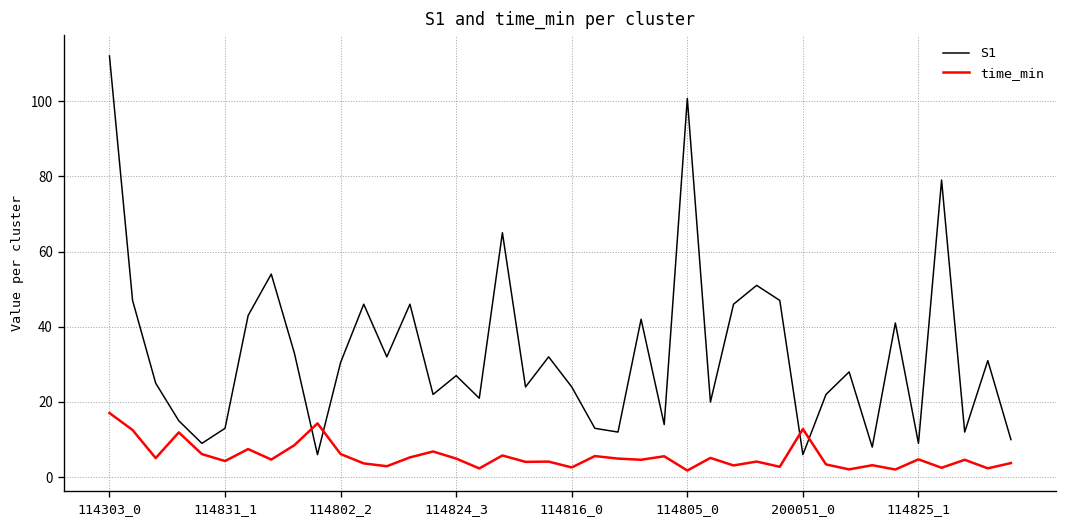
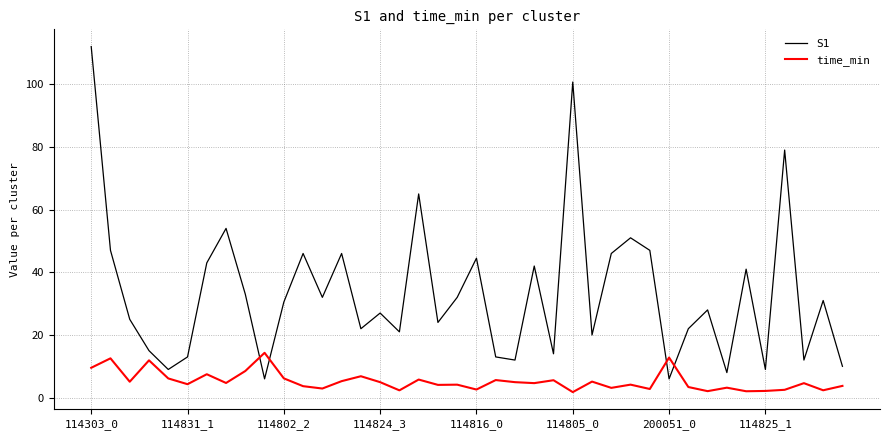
time_min, 114303_0: 17 -> 10
S1, 114816_0: 24 -> 45
time_min, 114825_1: 5 -> 2
